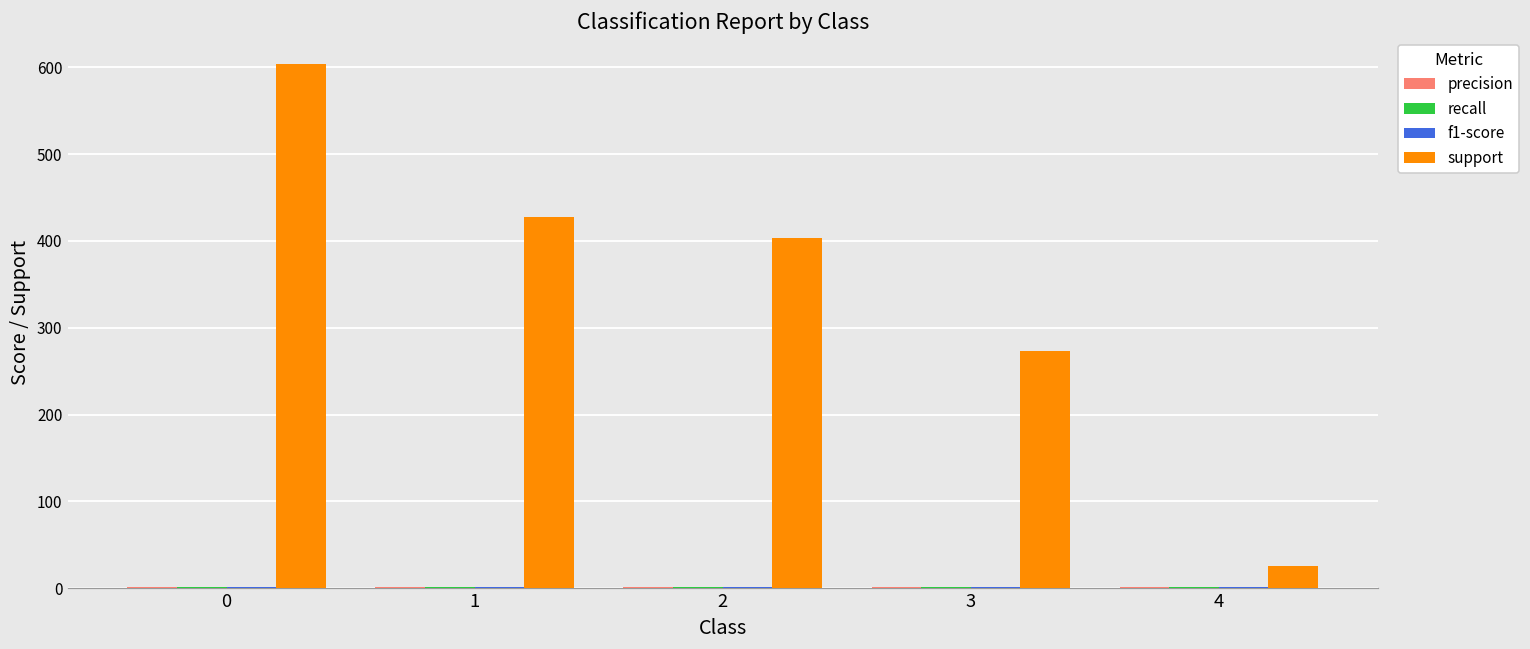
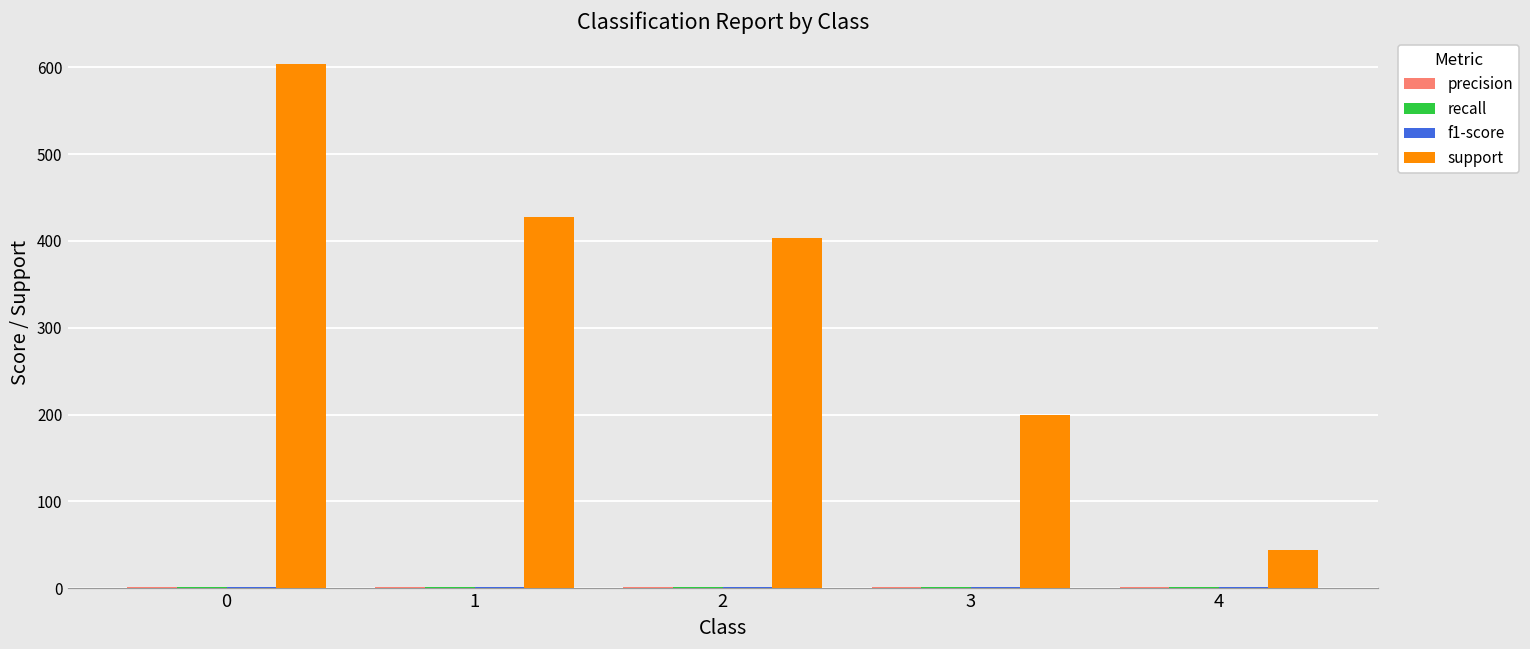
support, 3: 270 -> 200
support, 4: 30 -> 40
